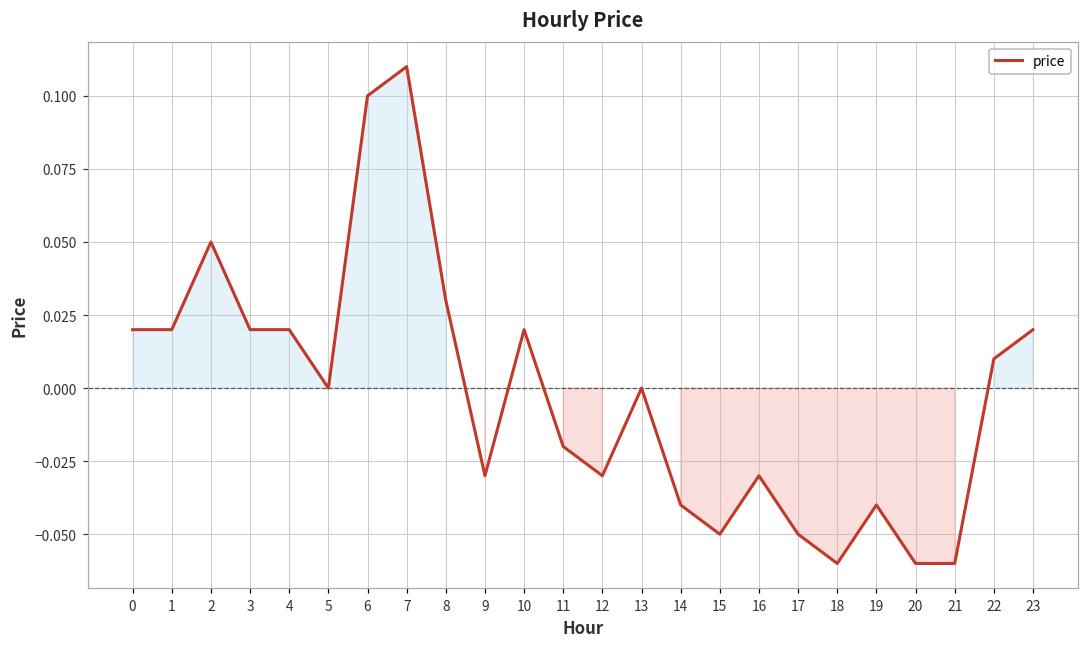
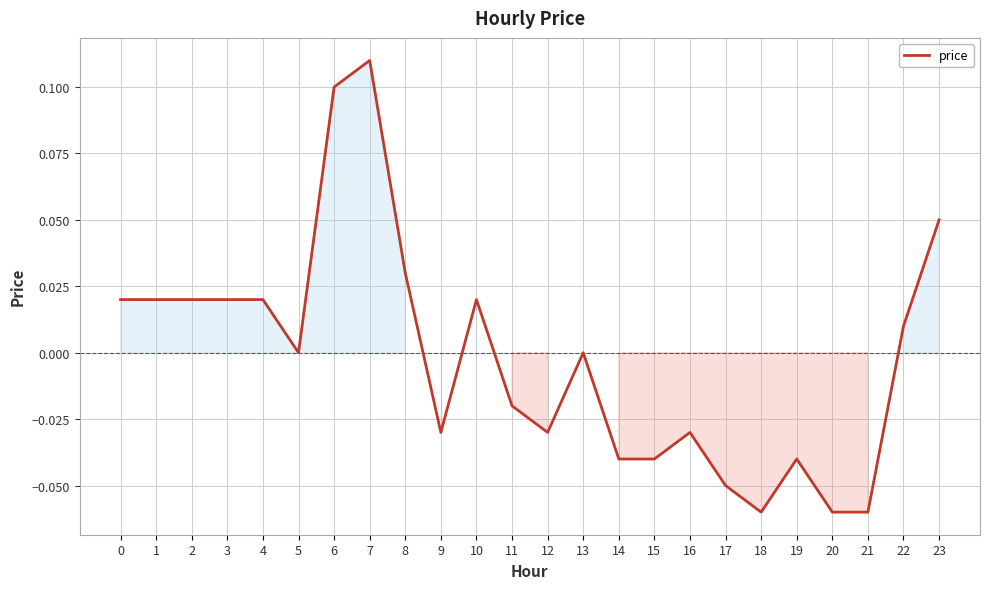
2: 0.05 -> 0.02
15: -0.05 -> -0.04
23: 0.02 -> 0.05
